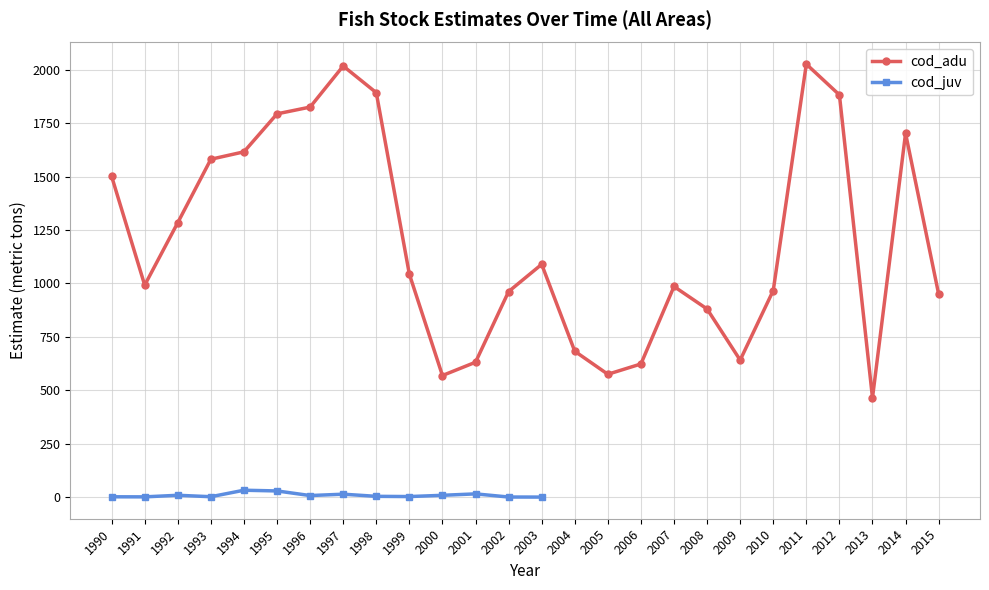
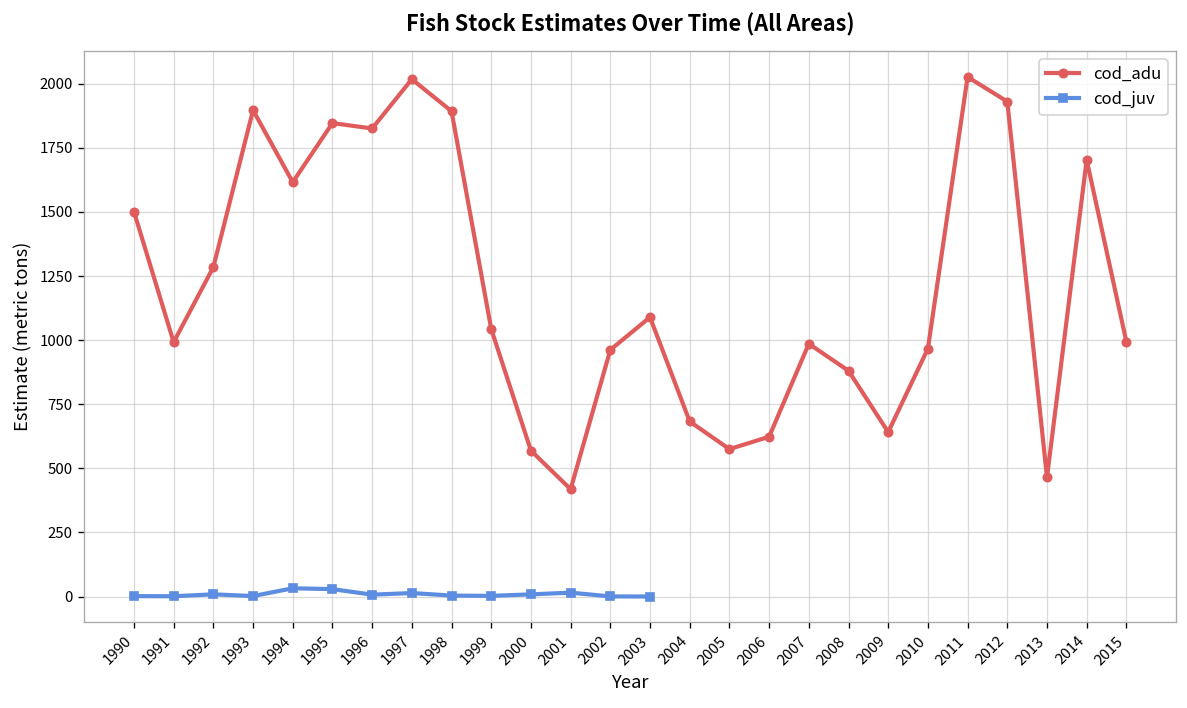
cod_adu, 1993: 1580 -> 1900
cod_adu, 1995: 1790 -> 1850
cod_adu, 2001: 630 -> 420
cod_adu, 2012: 1880 -> 1930
cod_adu, 2015: 950 -> 990
